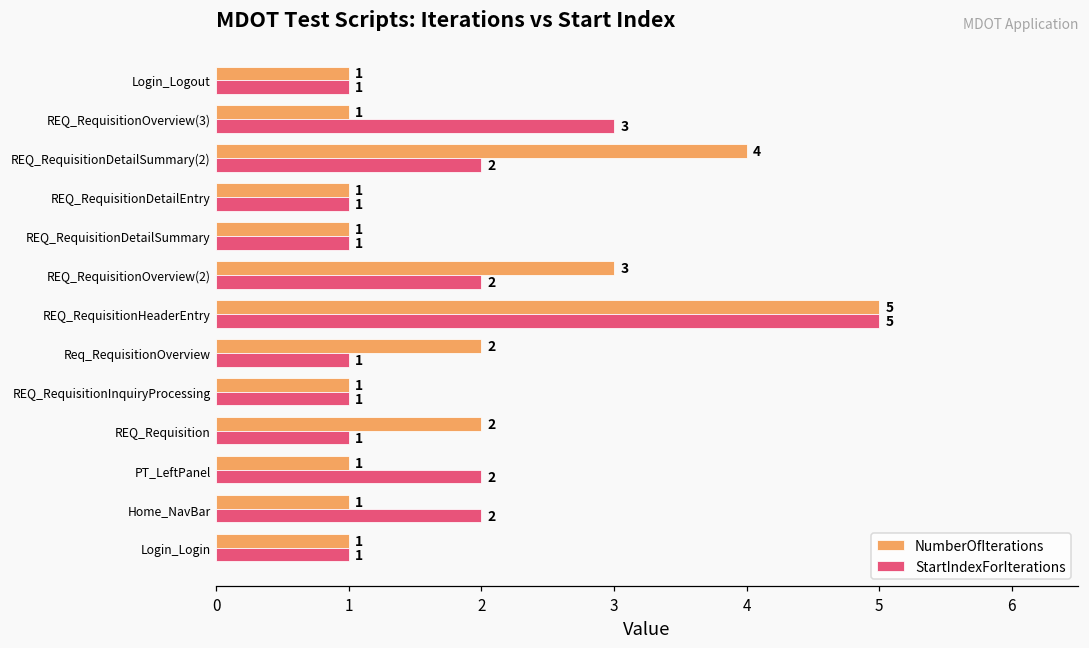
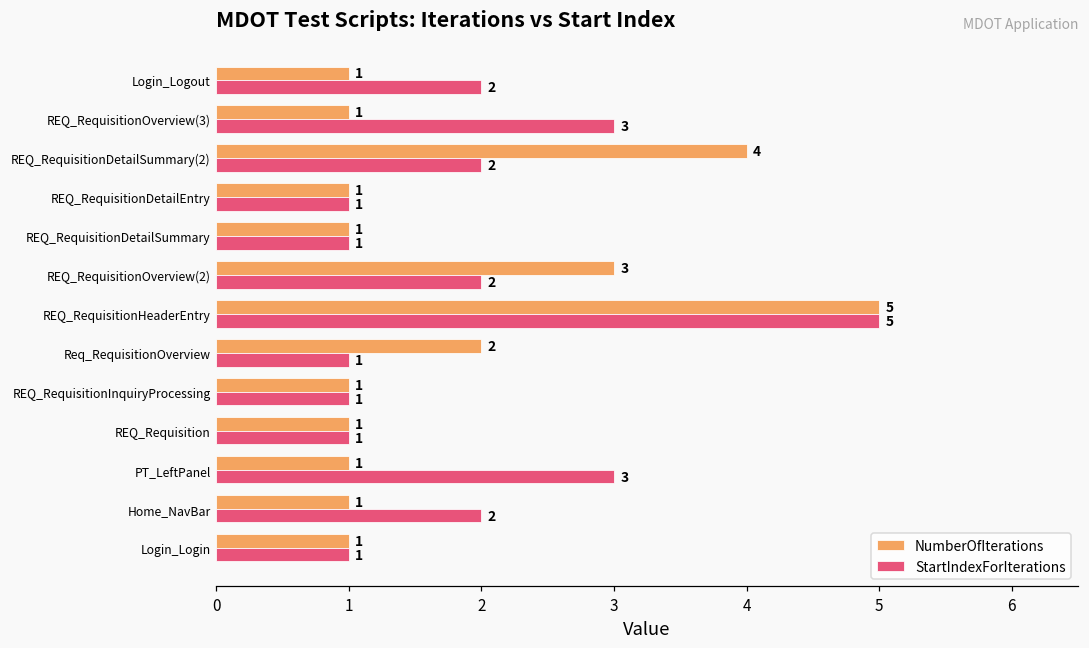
StartIndexForIterations, Login_Logout: 1 -> 2
NumberOfIterations, REQ_Requisition: 2 -> 1
StartIndexForIterations, PT_LeftPanel: 2 -> 3
